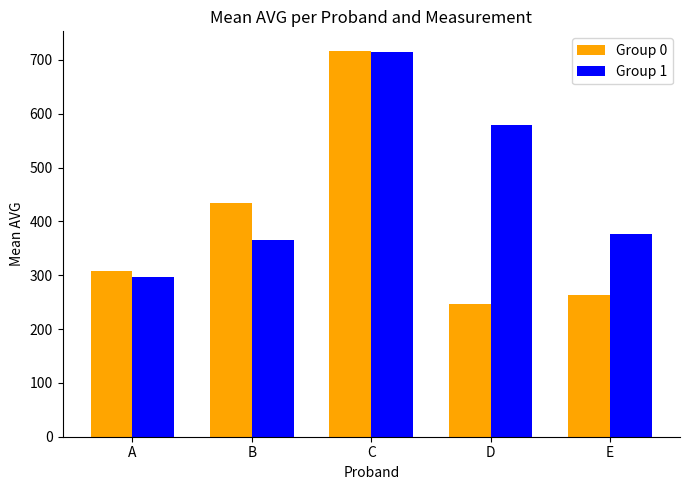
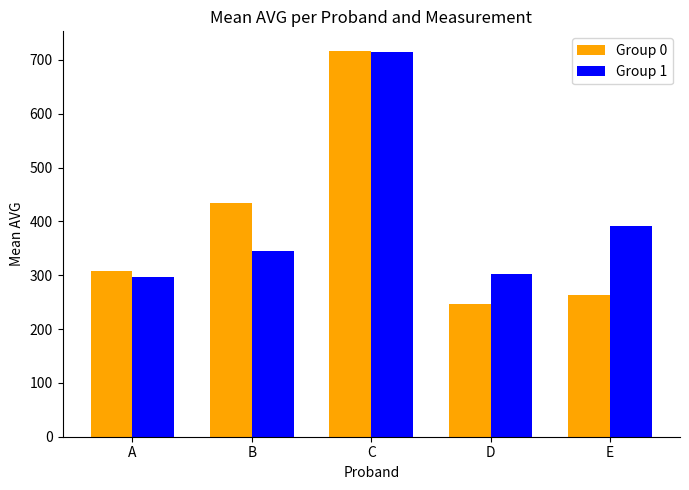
Group 1, B: 370 -> 350
Group 1, D: 580 -> 300
Group 1, E: 380 -> 390
